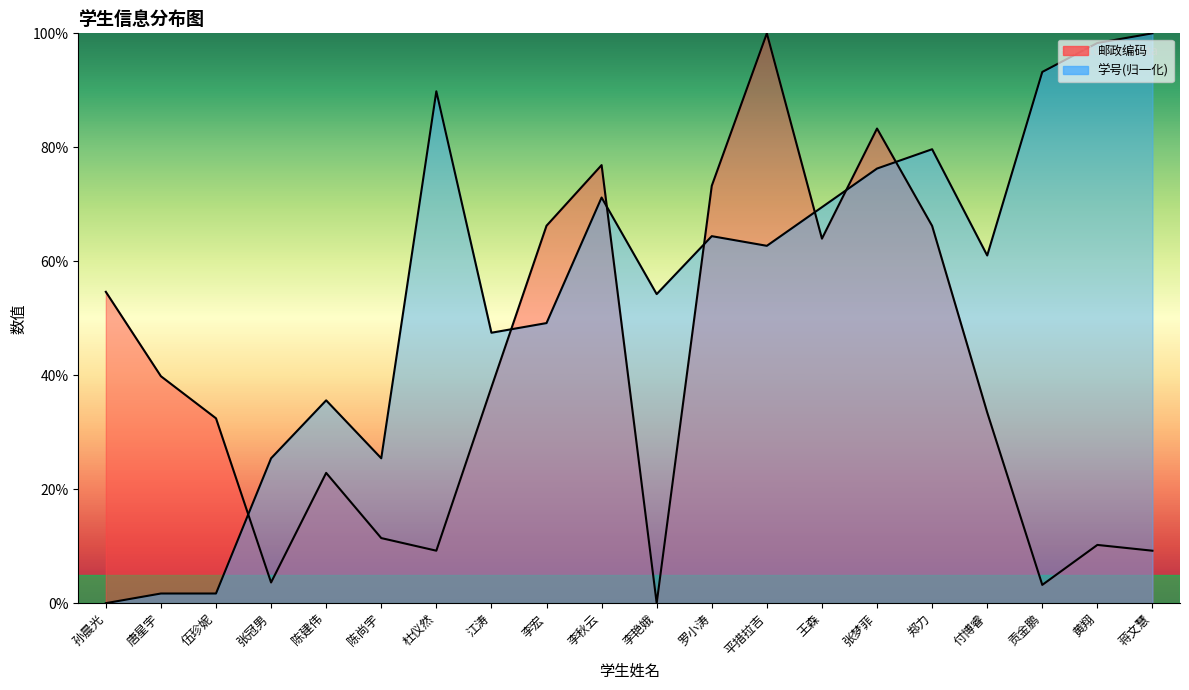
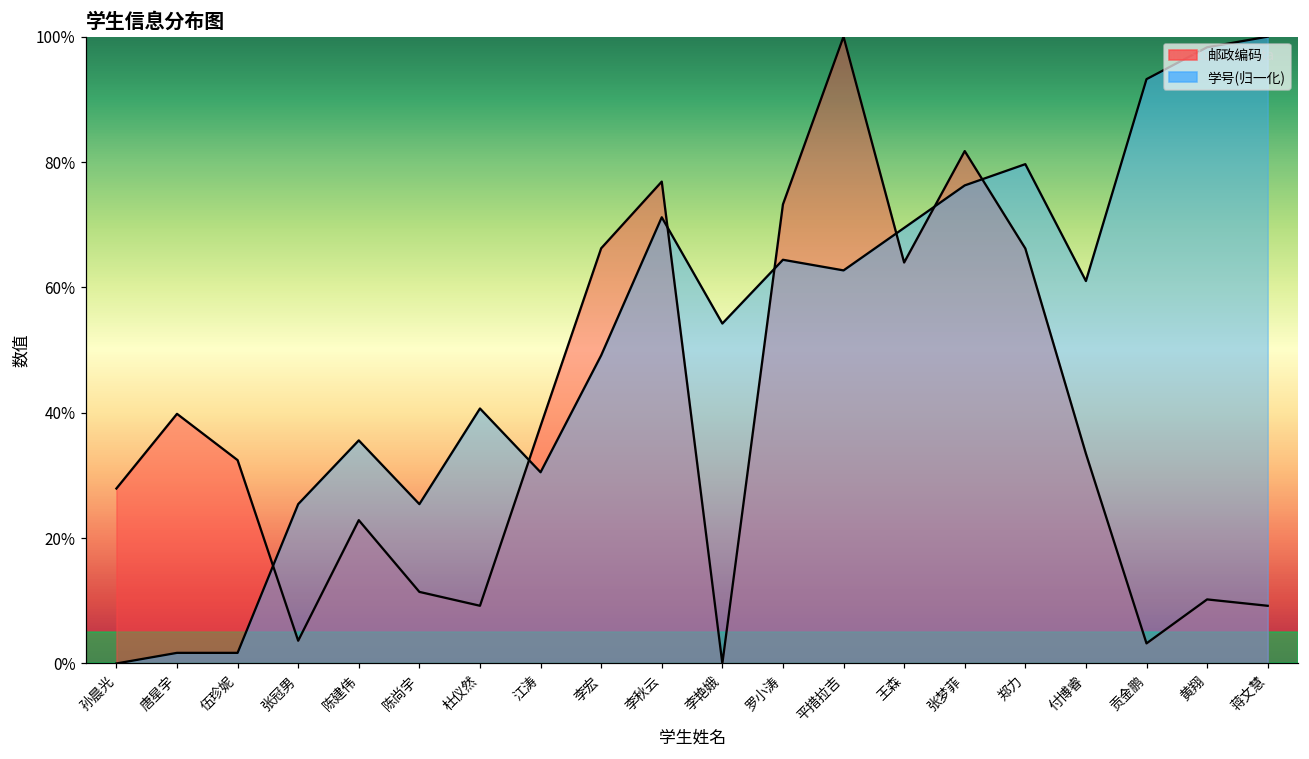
邮政编码, 孙晨光: 55% -> 28%
学号(归一化), 杜仪然: 90% -> 41%
学号(归一化), 江涛: 47% -> 31%
邮政编码, 张梦菲: 83% -> 82%
